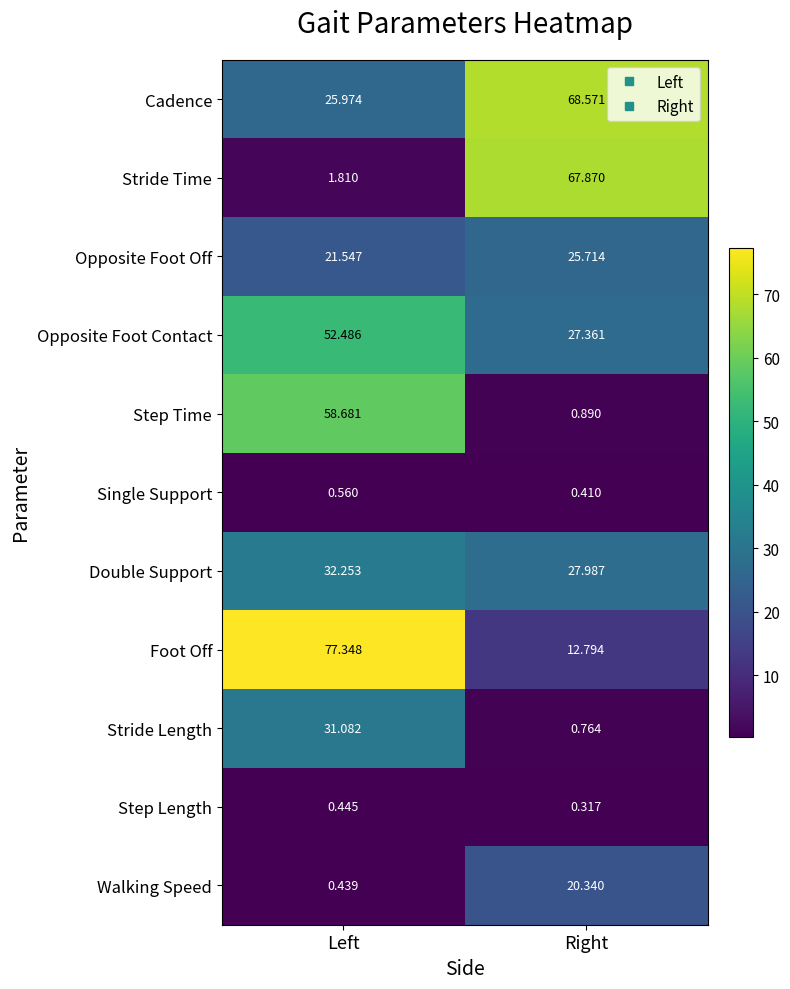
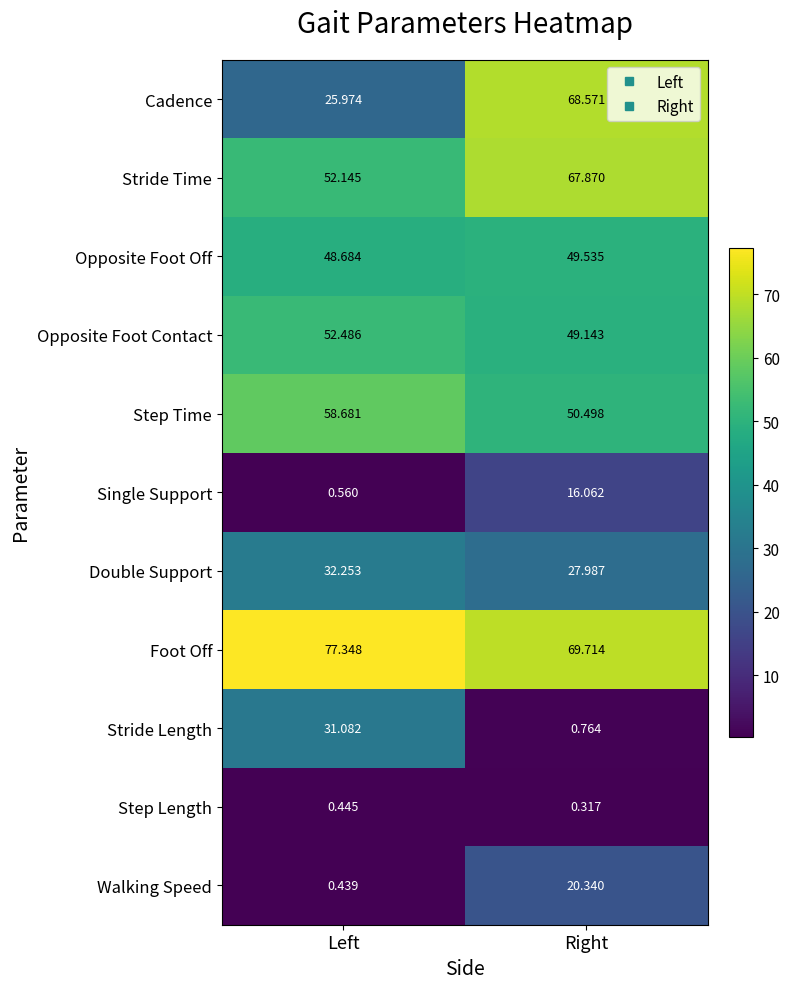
Stride Time, Left: 1.810 -> 52.145
Opposite Foot Off, Left: 21.547 -> 48.684
Opposite Foot Off, Right: 25.714 -> 49.535
Opposite Foot Contact, Right: 27.361 -> 49.143
Step Time, Right: 0.890 -> 50.498
Single Support, Right: 0.410 -> 16.062
Foot Off, Right: 12.794 -> 69.714
